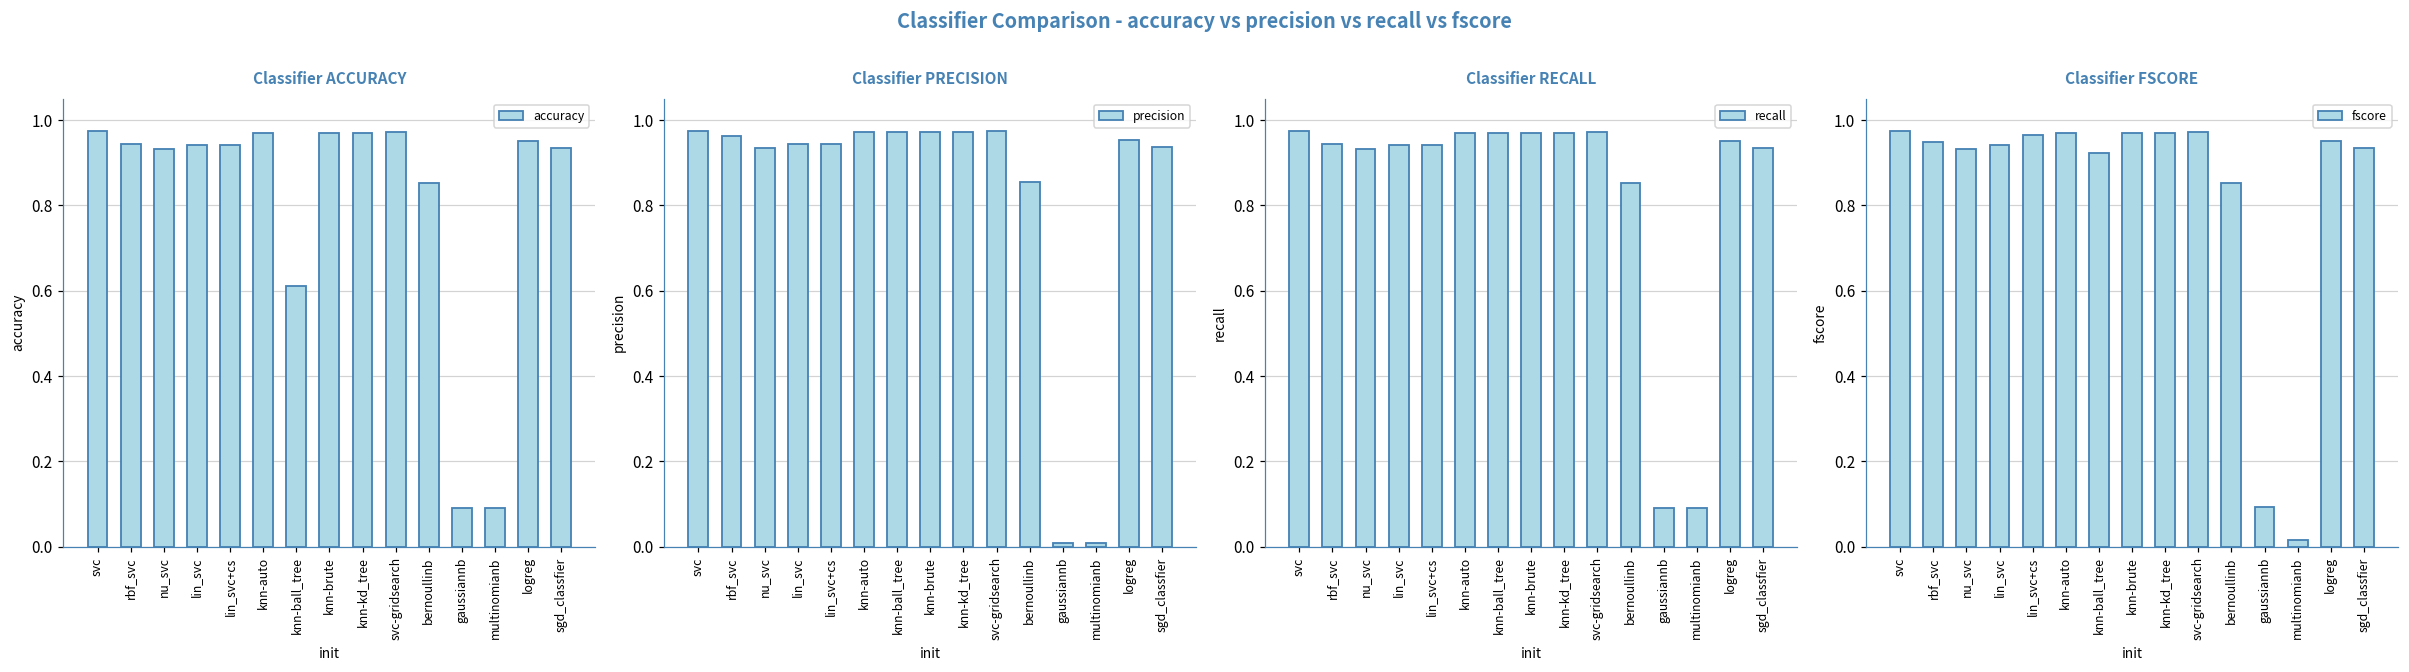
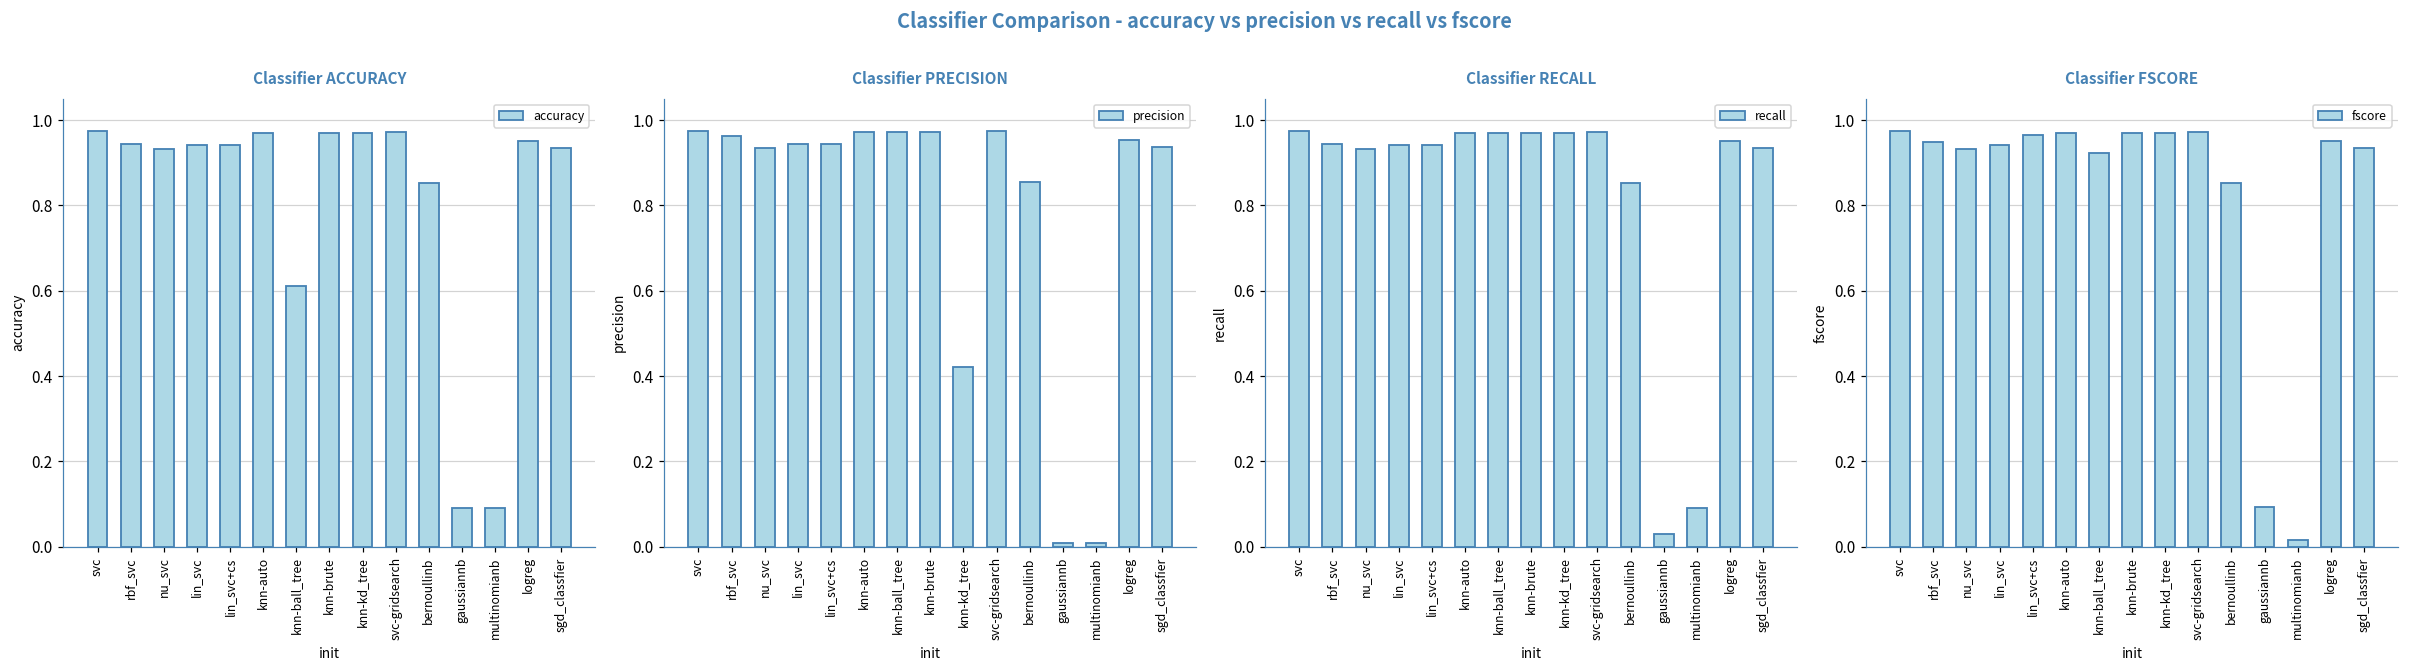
Classifier PRECISION, knn-kd_tree: 0.97 -> 0.42
Classifier RECALL, gaussiannb: 0.09 -> 0.03
